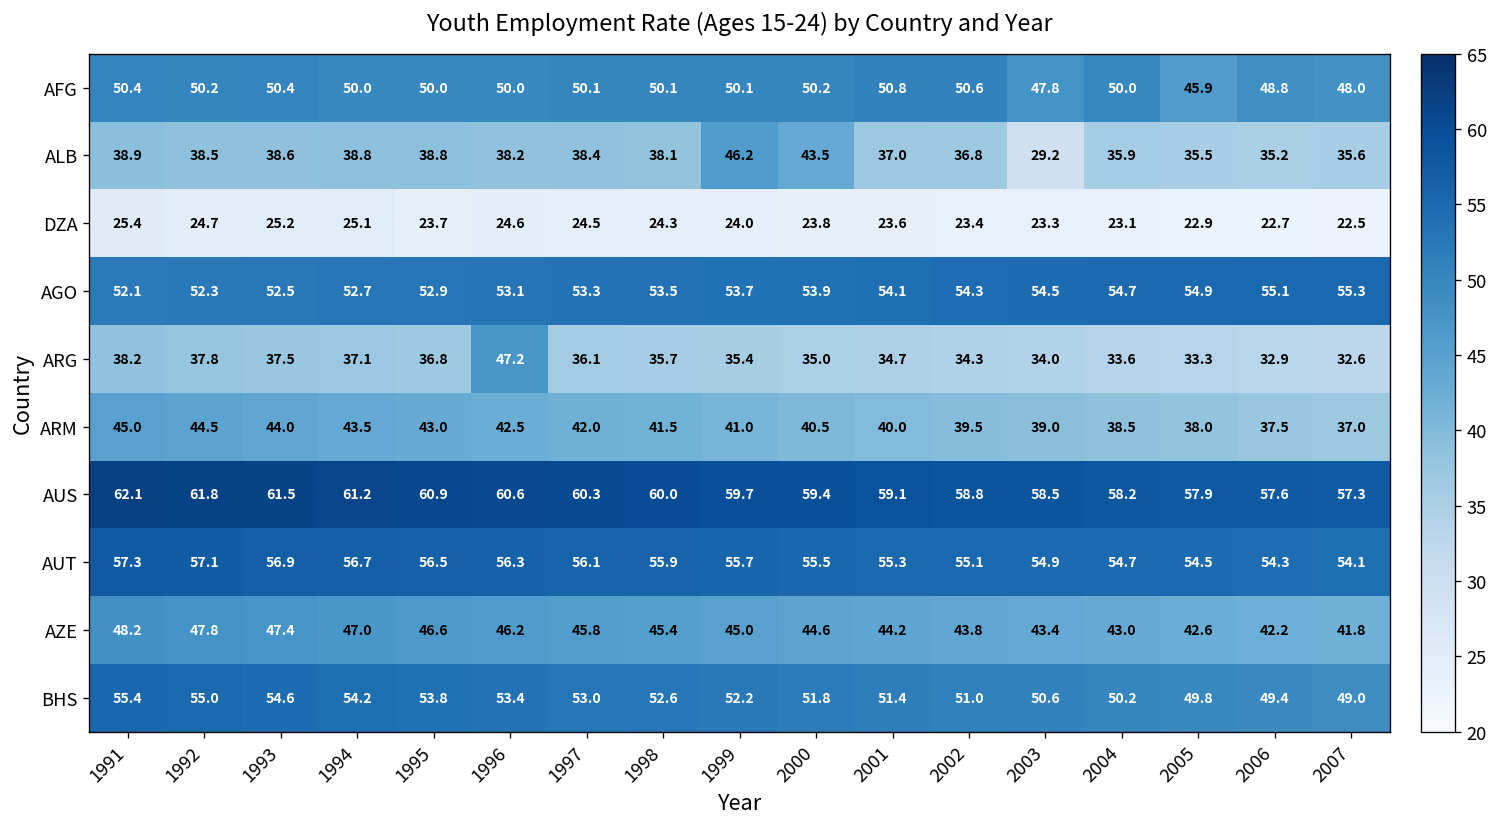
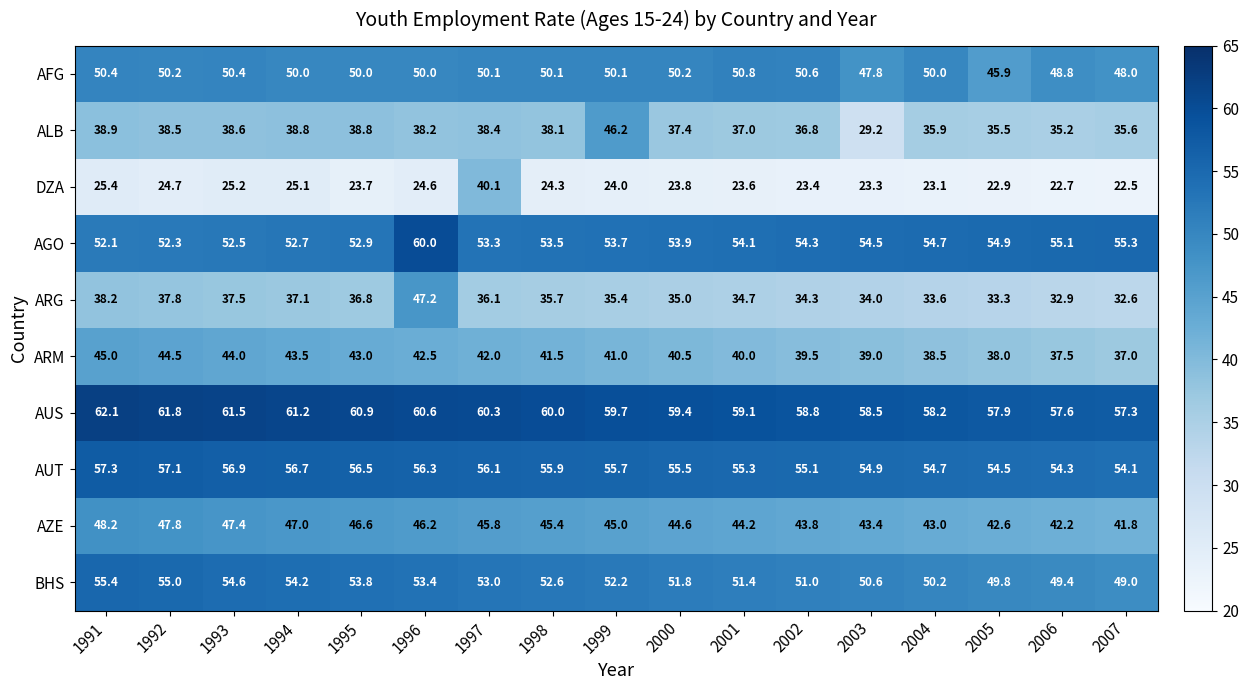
ALB, 2000: 43.5 -> 37.4
DZA, 1997: 24.5 -> 40.1
AGO, 1996: 53.1 -> 60.0
